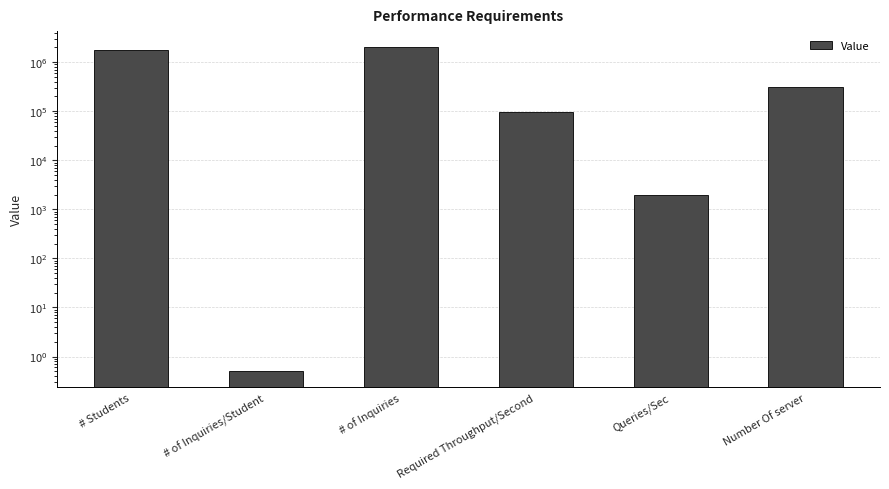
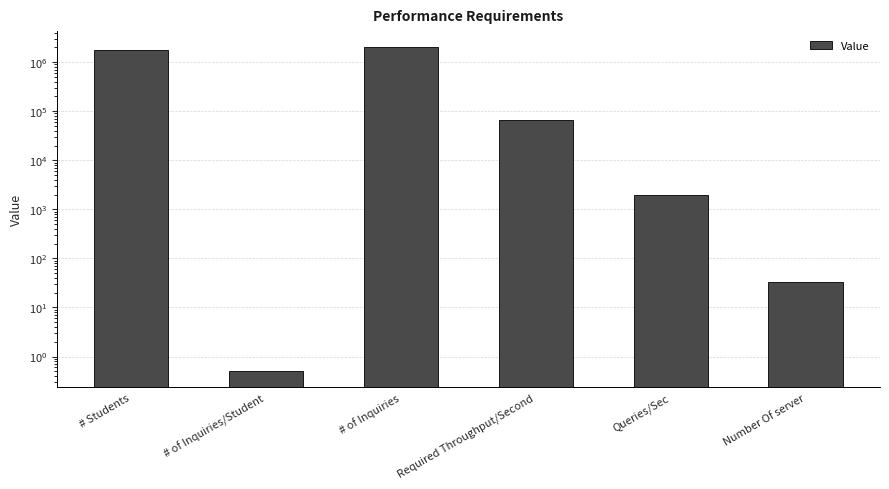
Required Throughput/Second: 100000 -> 70000
Number Of server: 300000 -> 30
